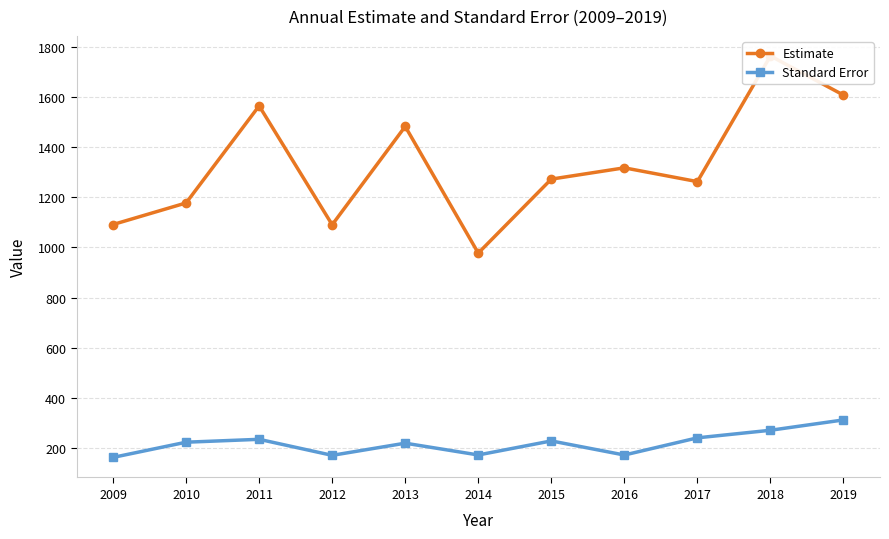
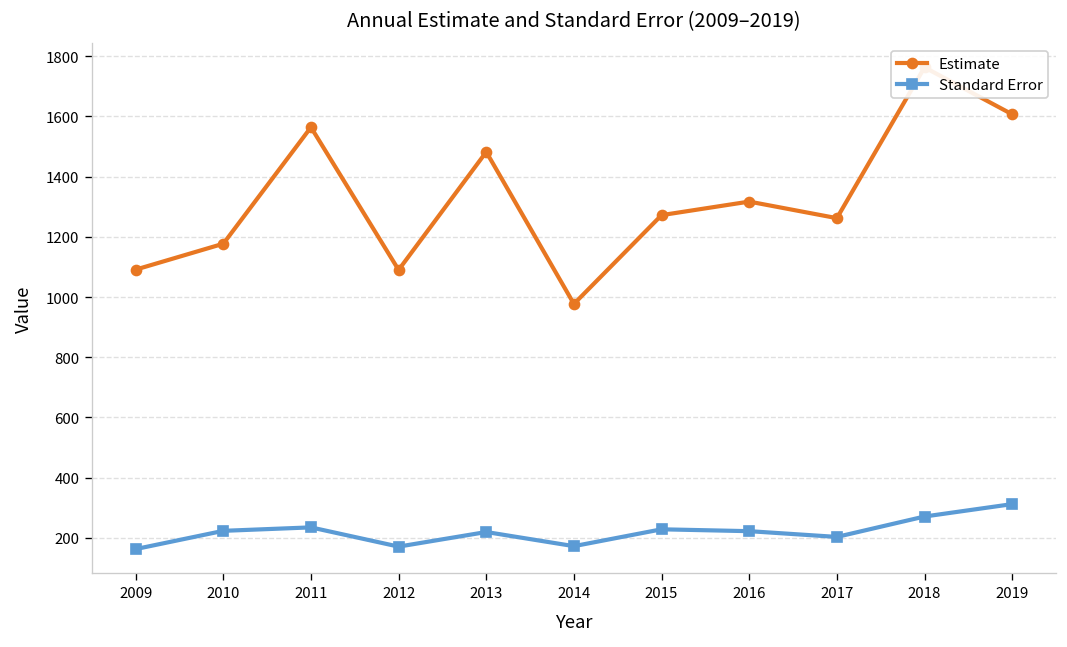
Standard Error, 2016: 170 -> 220
Standard Error, 2017: 240 -> 200
